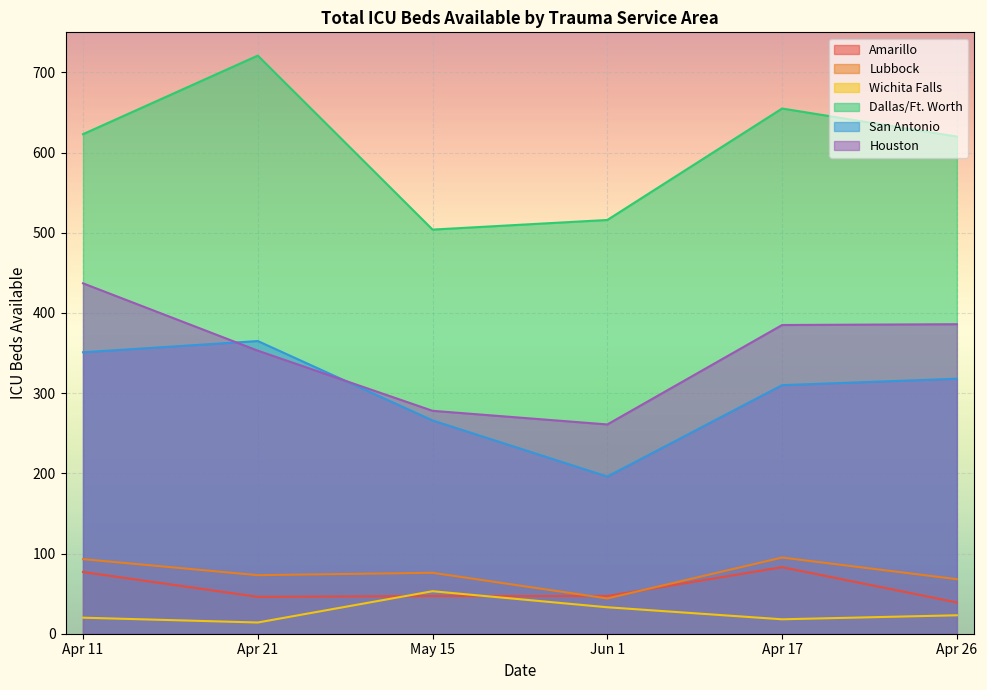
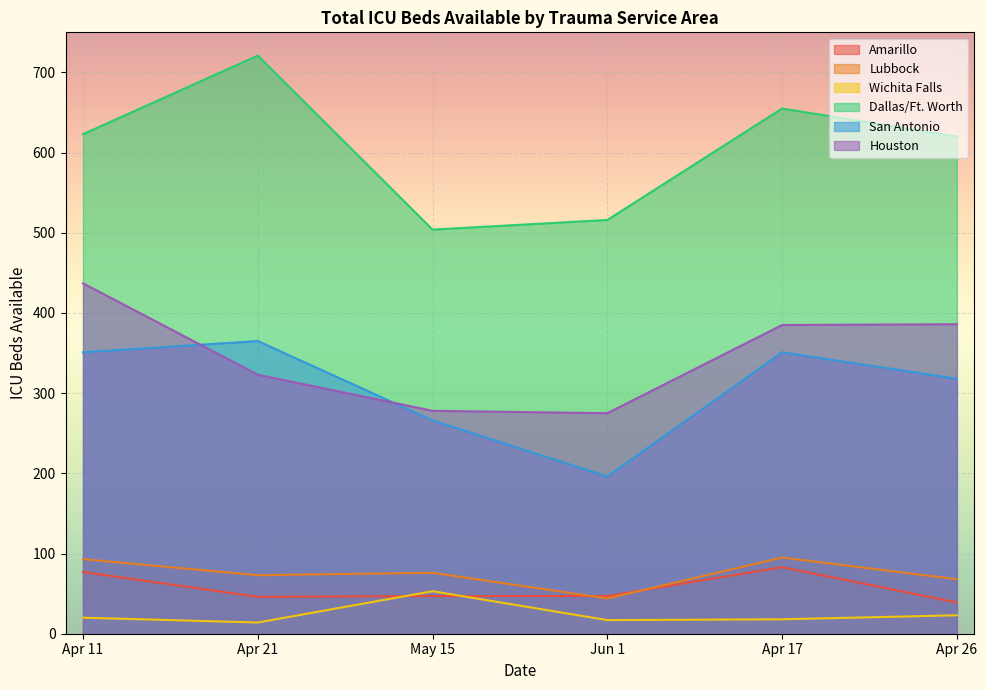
Houston, Apr 21: 350 -> 320
Wichita Falls, Jun 1: 30 -> 20
Houston, Jun 1: 260 -> 280
San Antonio, Apr 17: 310 -> 350
